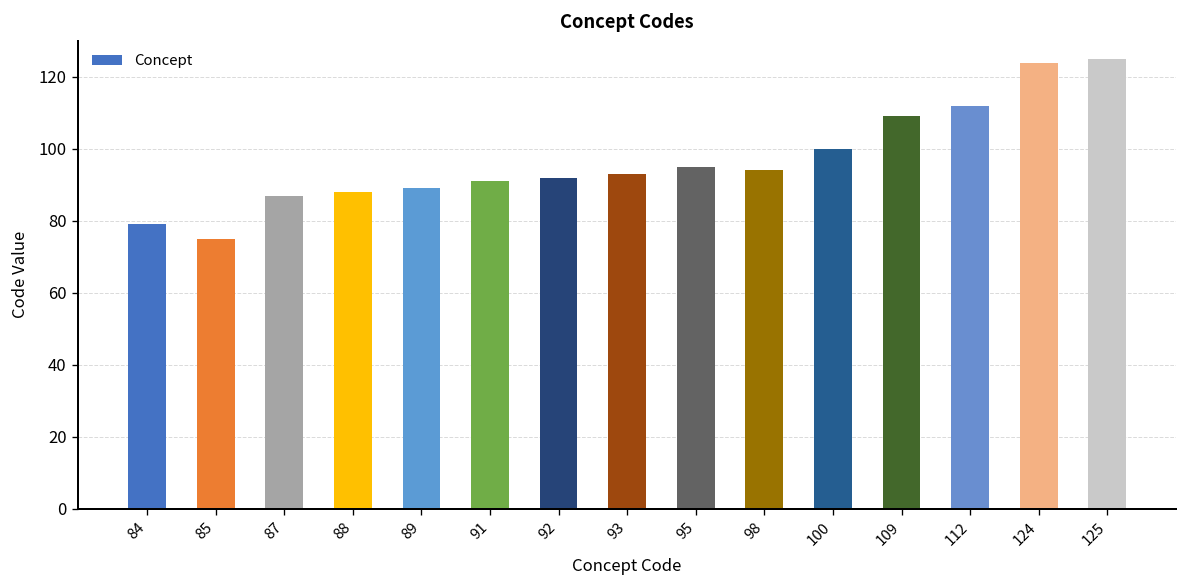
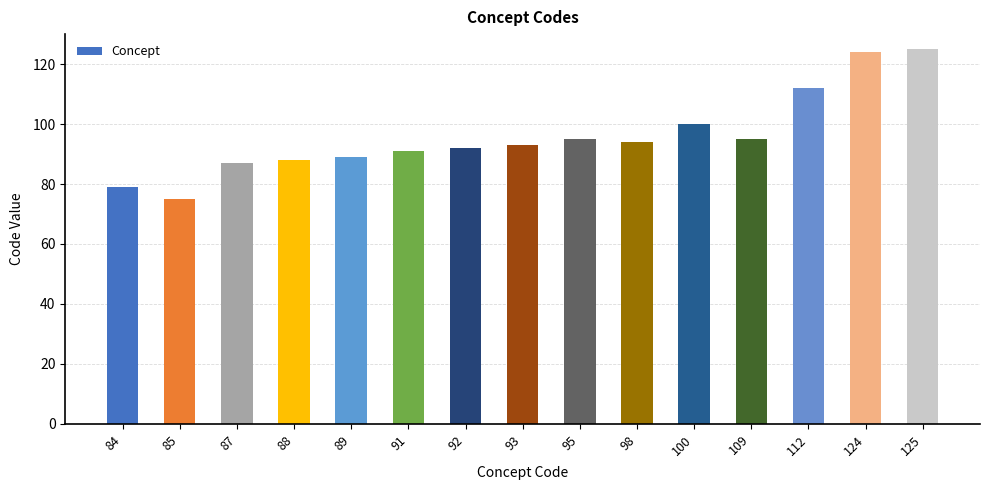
109: 109 -> 95
